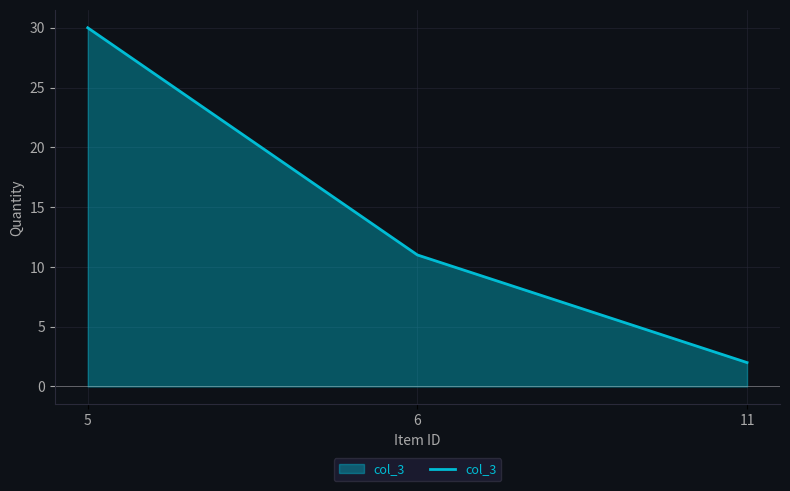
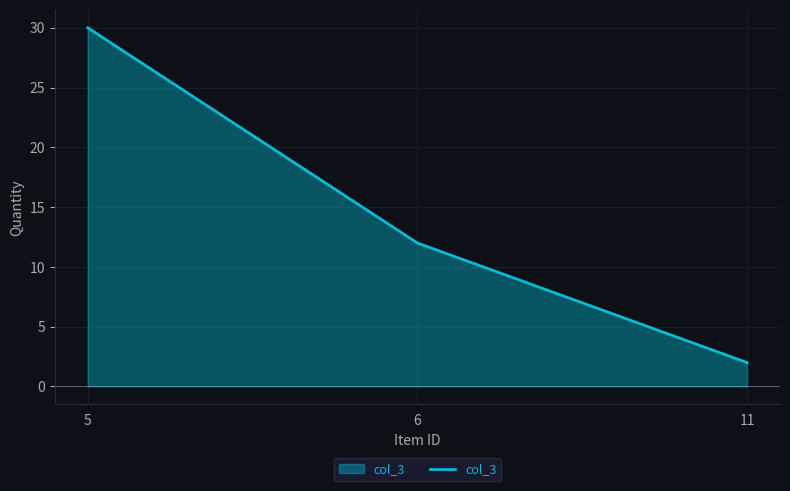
6: 11 -> 12
